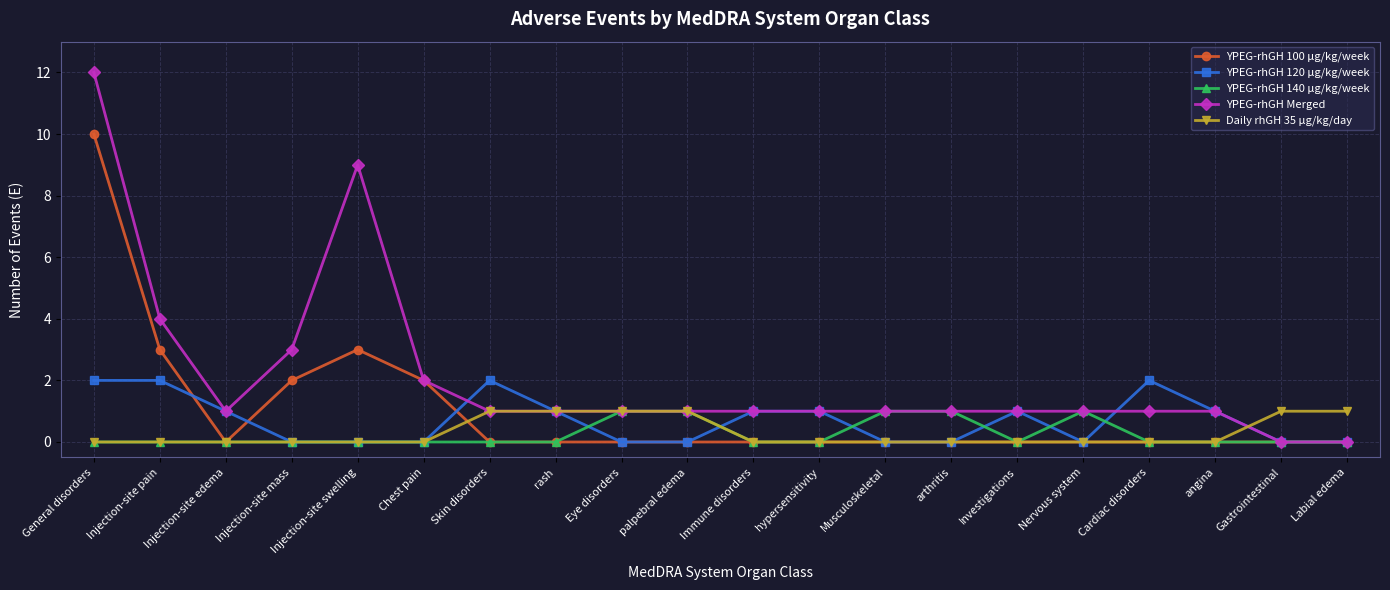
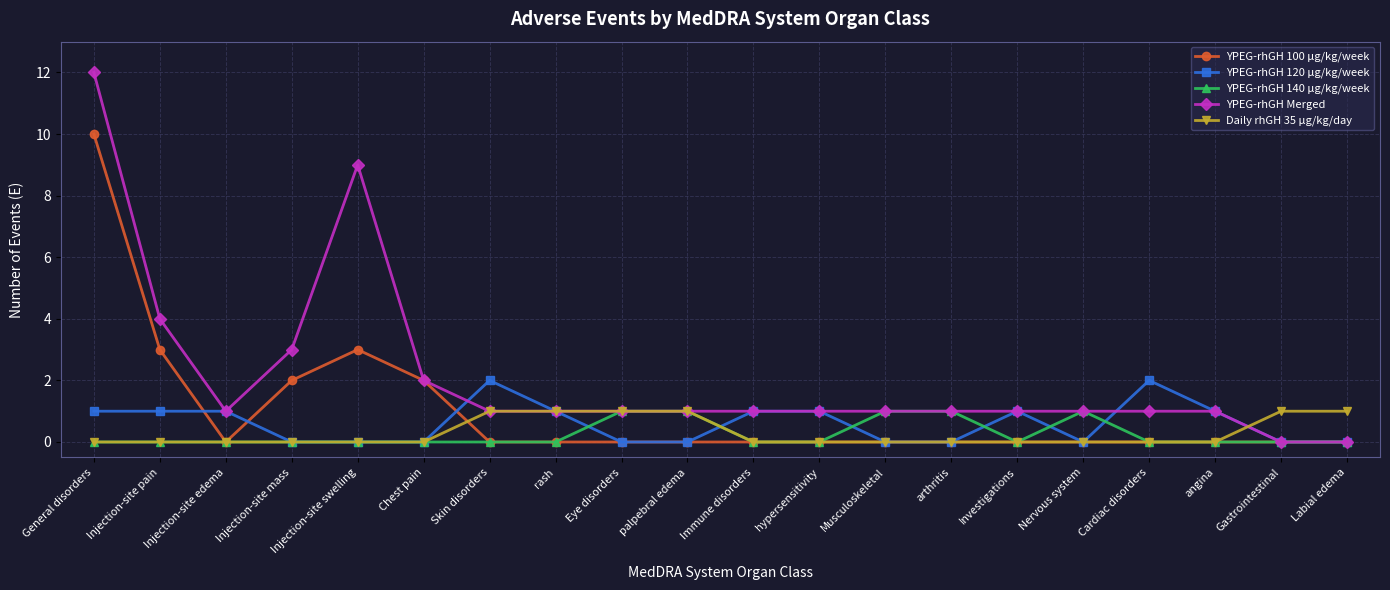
YPEG-rhGH 120 μg/kg/week, General disorders: 2 -> 1
YPEG-rhGH 120 μg/kg/week, Injection-site pain: 2 -> 1
